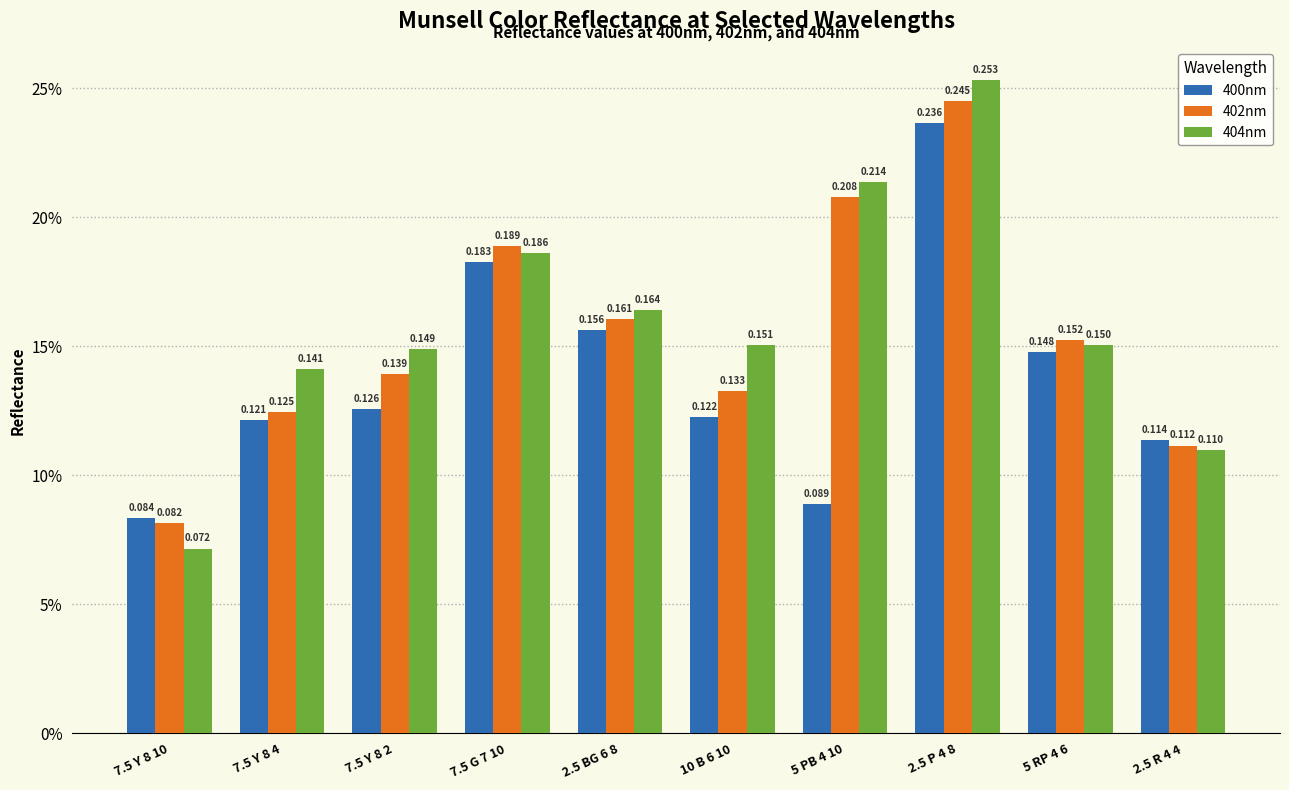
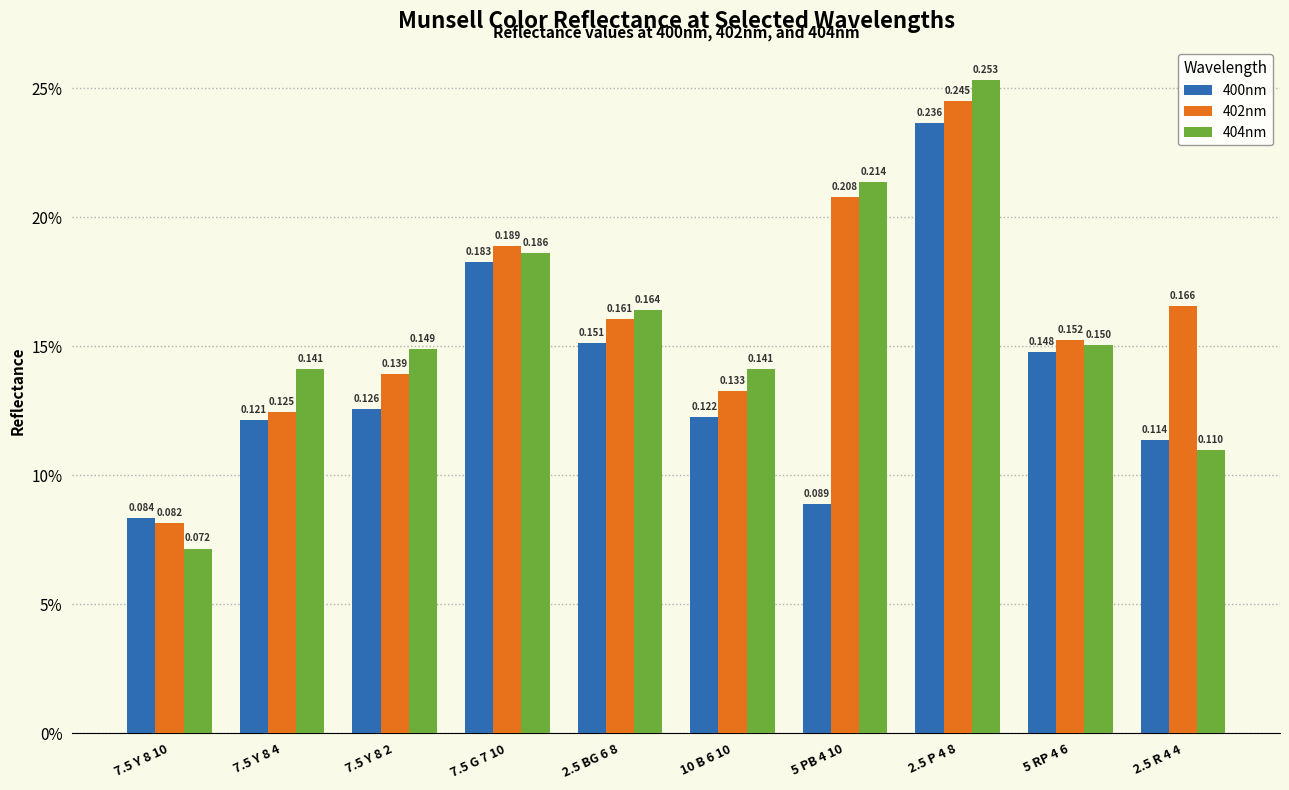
400nm, 2.5 BG 6 8: 0.156 -> 0.151
404nm, 10 B 6 10: 0.151 -> 0.141
402nm, 2.5 R 4 4: 0.112 -> 0.166
